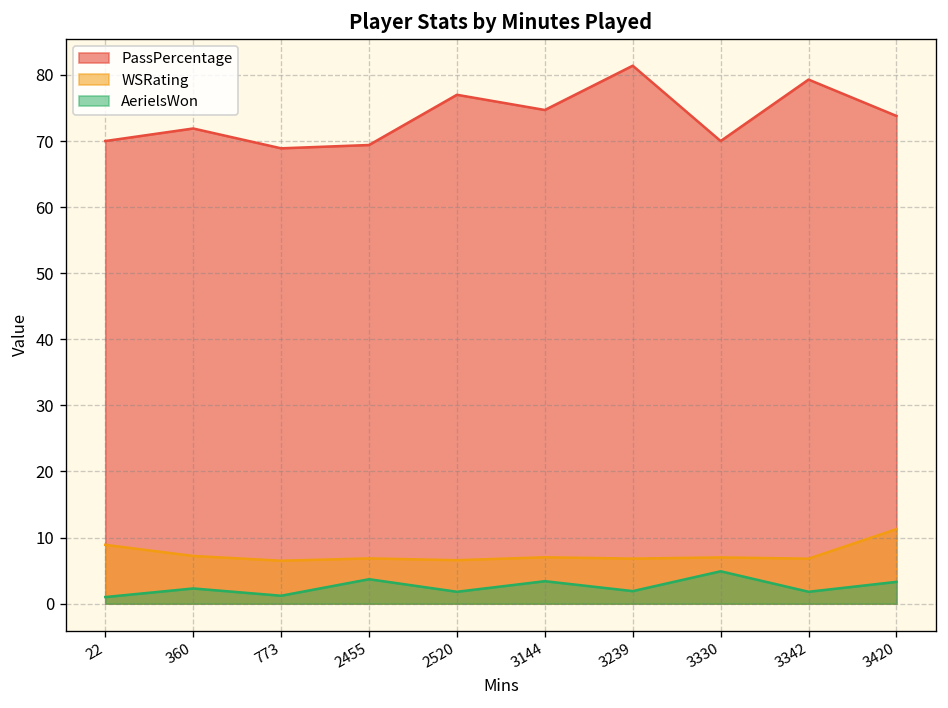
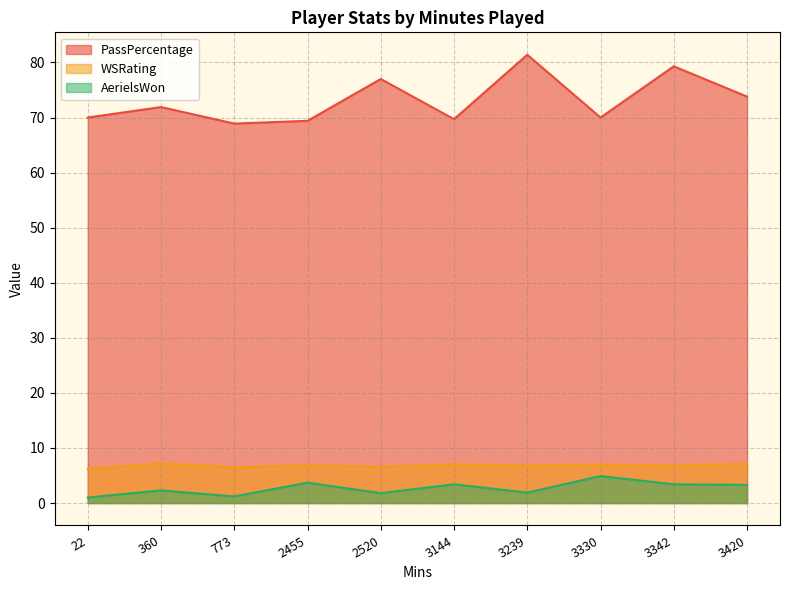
WSRating, 22: 9 -> 6
PassPercentage, 3144: 75 -> 70
AerielsWon, 3342: 2 -> 3
WSRating, 3420: 11 -> 7
